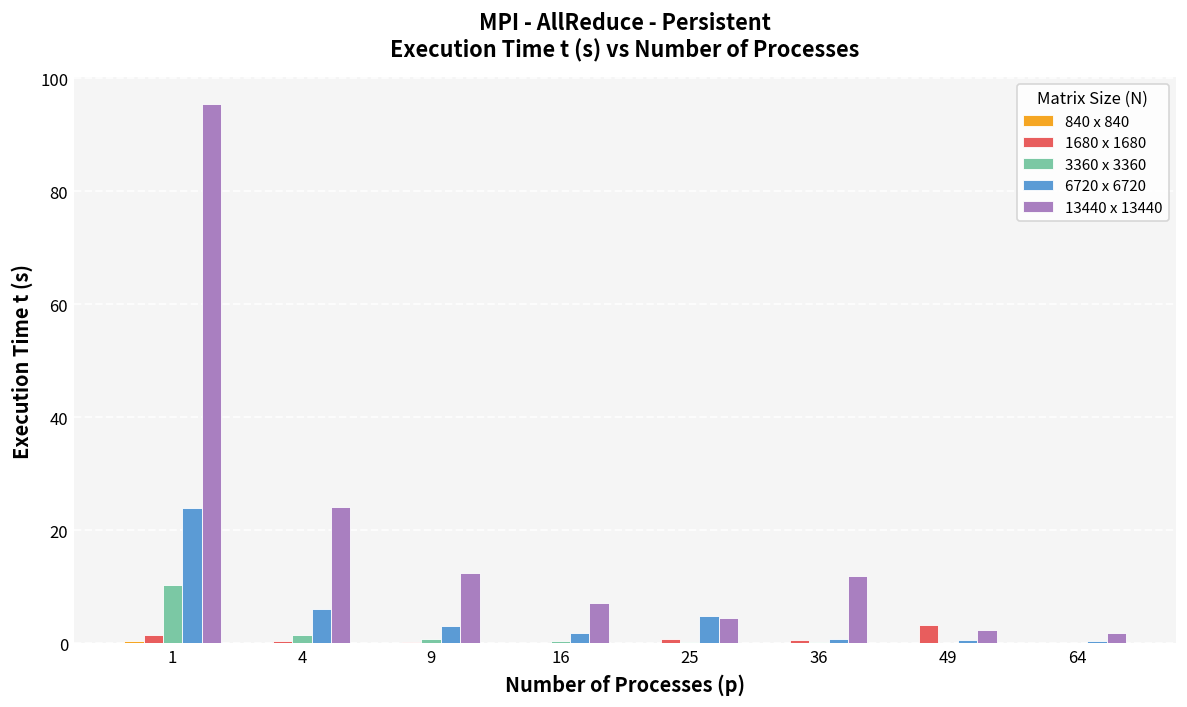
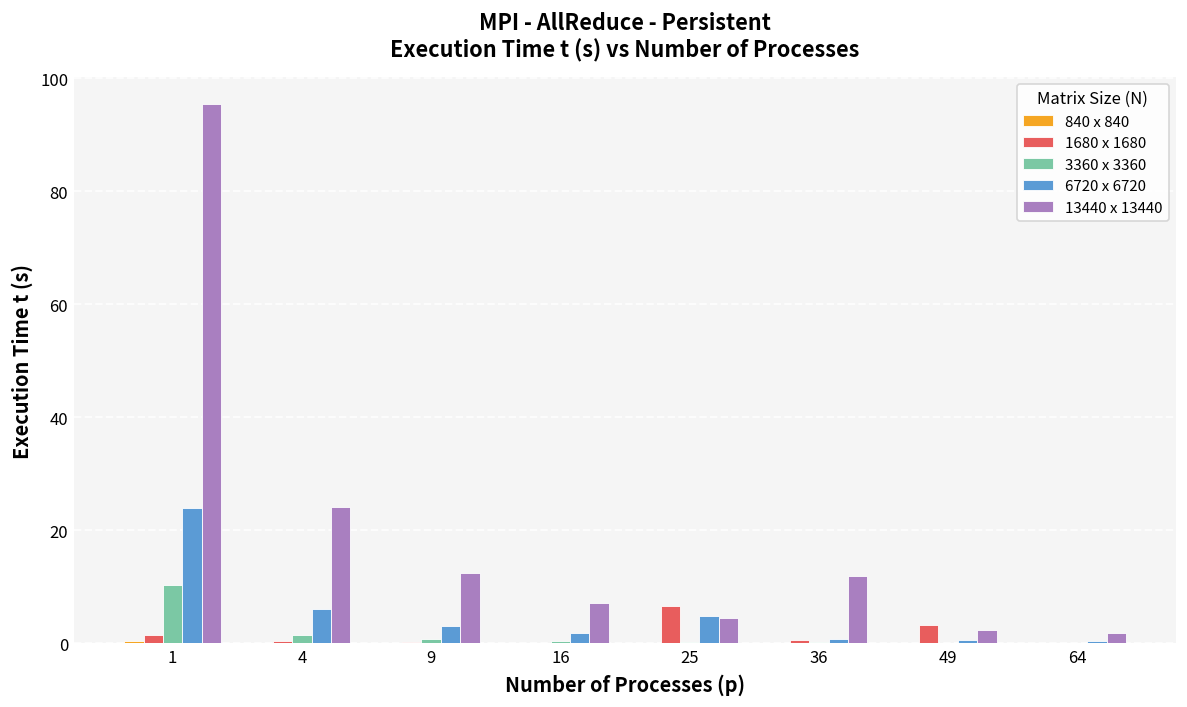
1680 x 1680, 25: 1 -> 7
